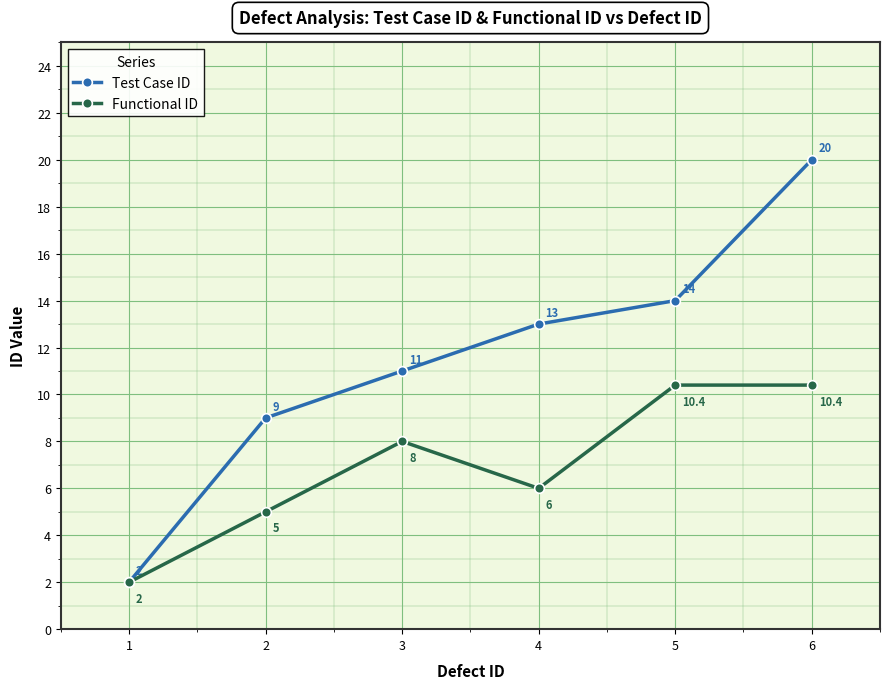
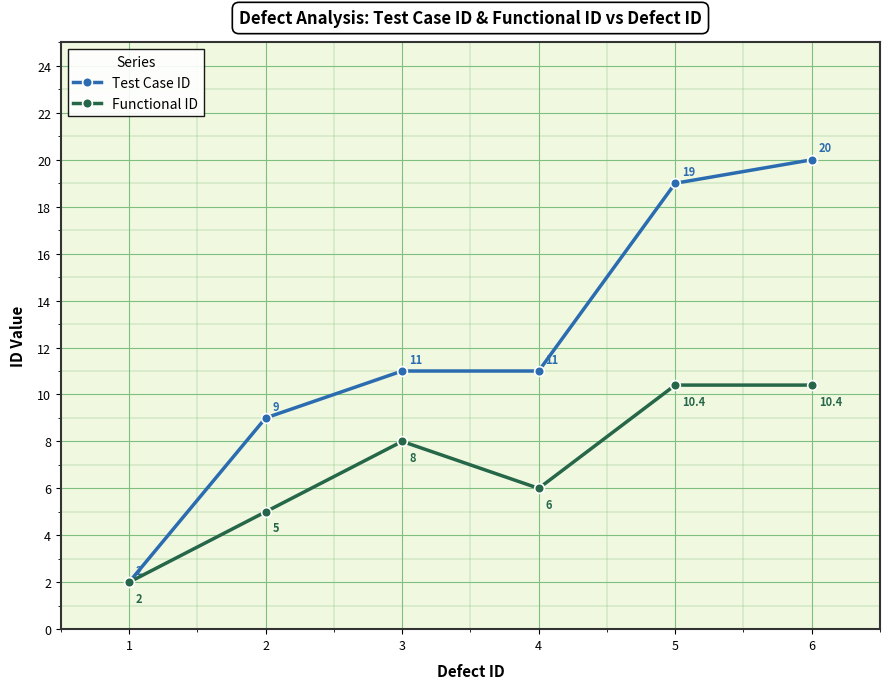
Test Case ID, 4: 13 -> 11
Test Case ID, 5: 14 -> 19
